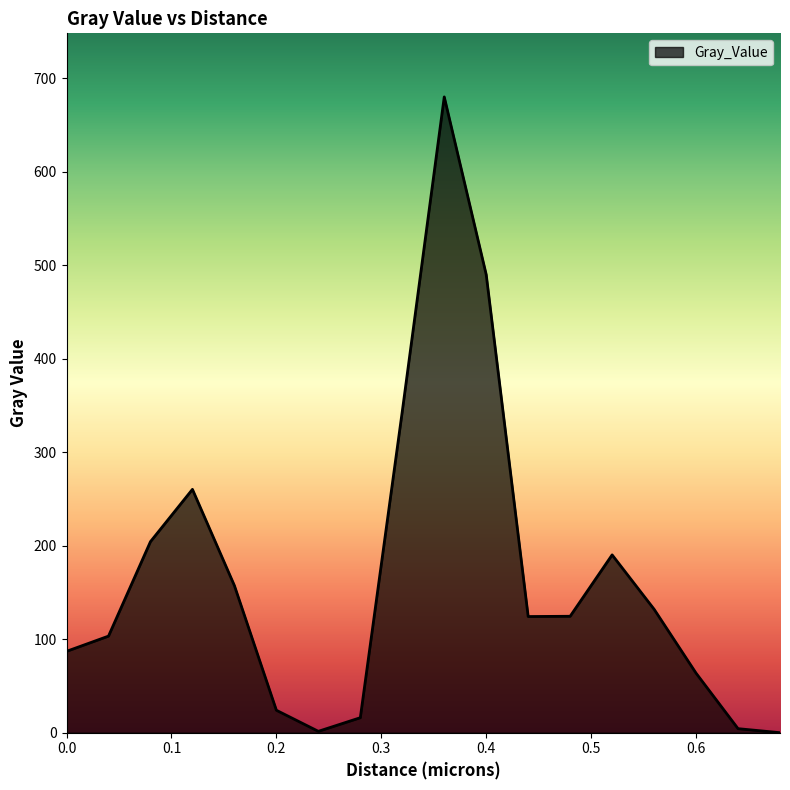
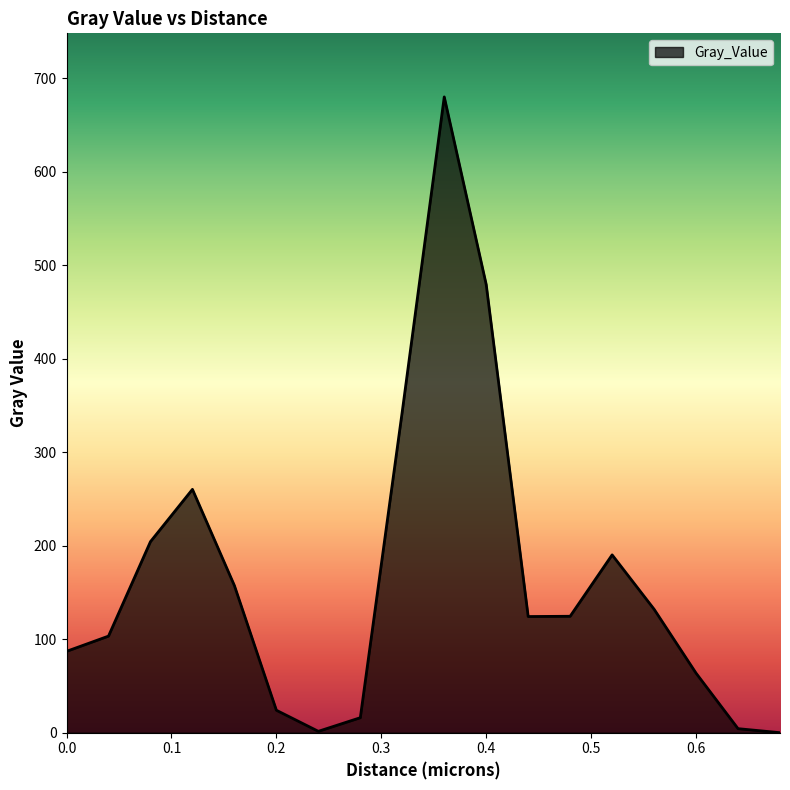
0.4: 490 -> 480
